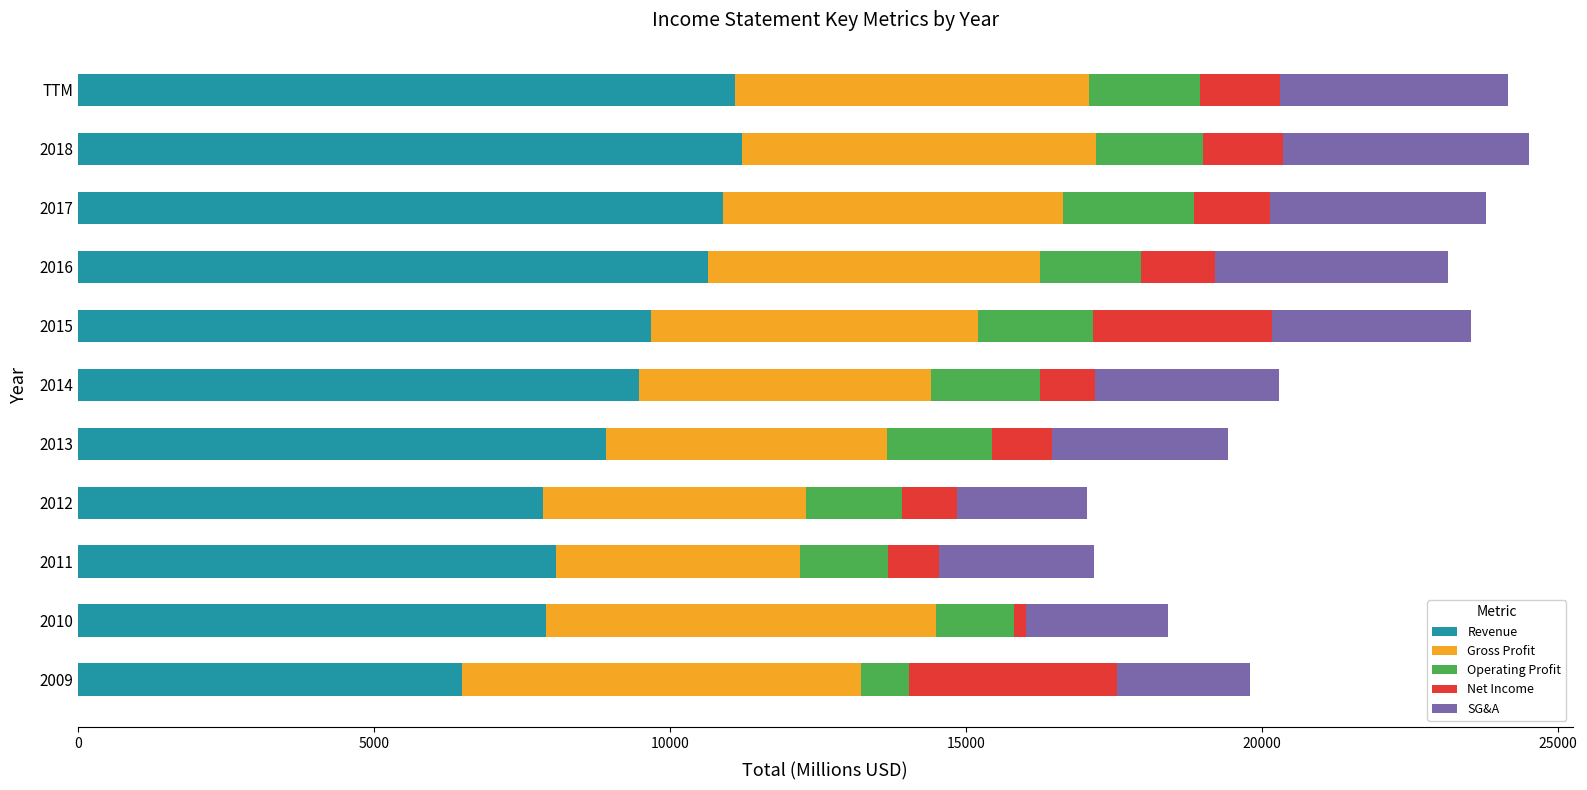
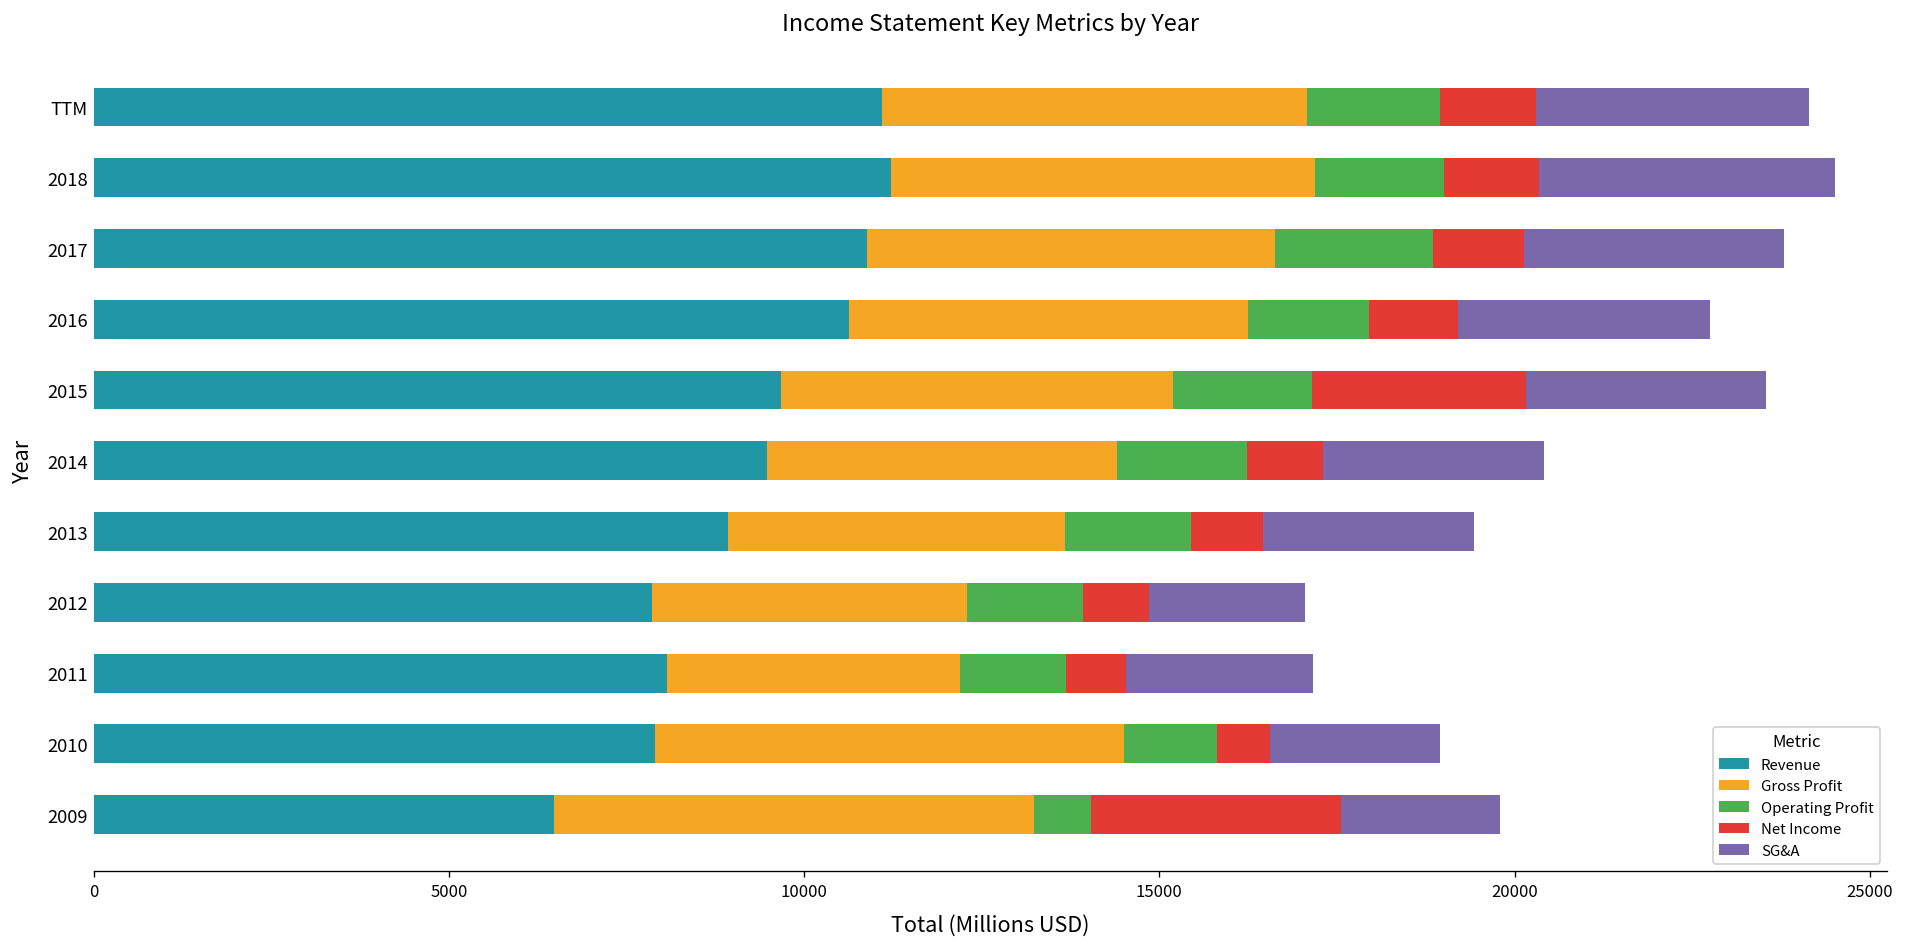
SG&A, 2016: 3900 -> 3500
Net Income, 2014: 900 -> 1100
Net Income, 2010: 200 -> 700
